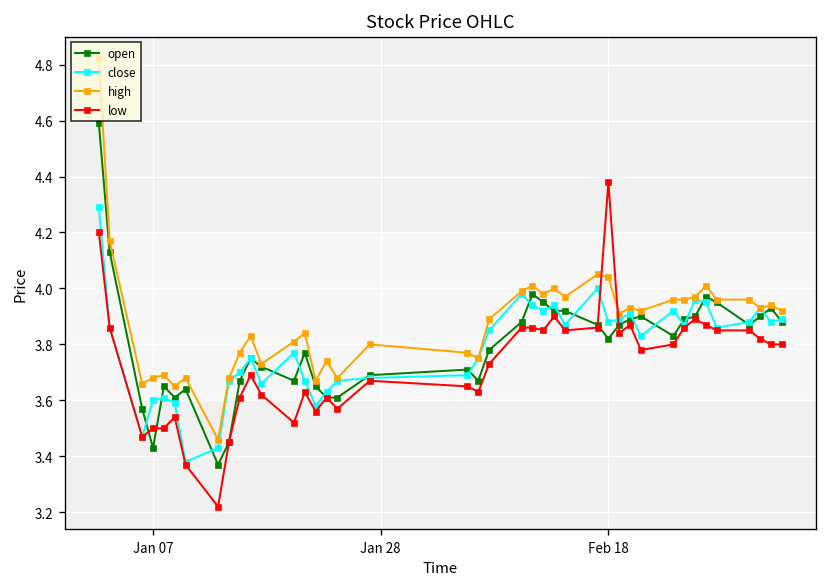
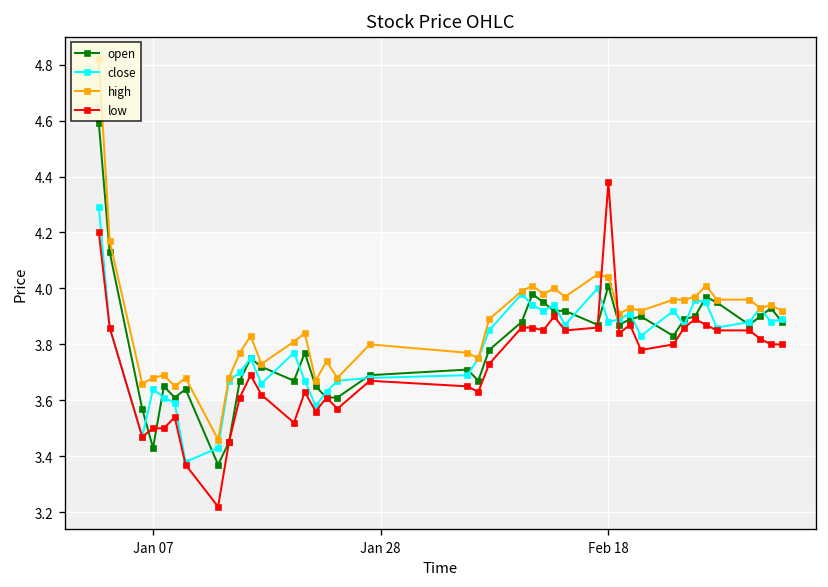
close, Jan 07: 3.60 -> 3.64
open, Feb 18: 3.82 -> 4.01
